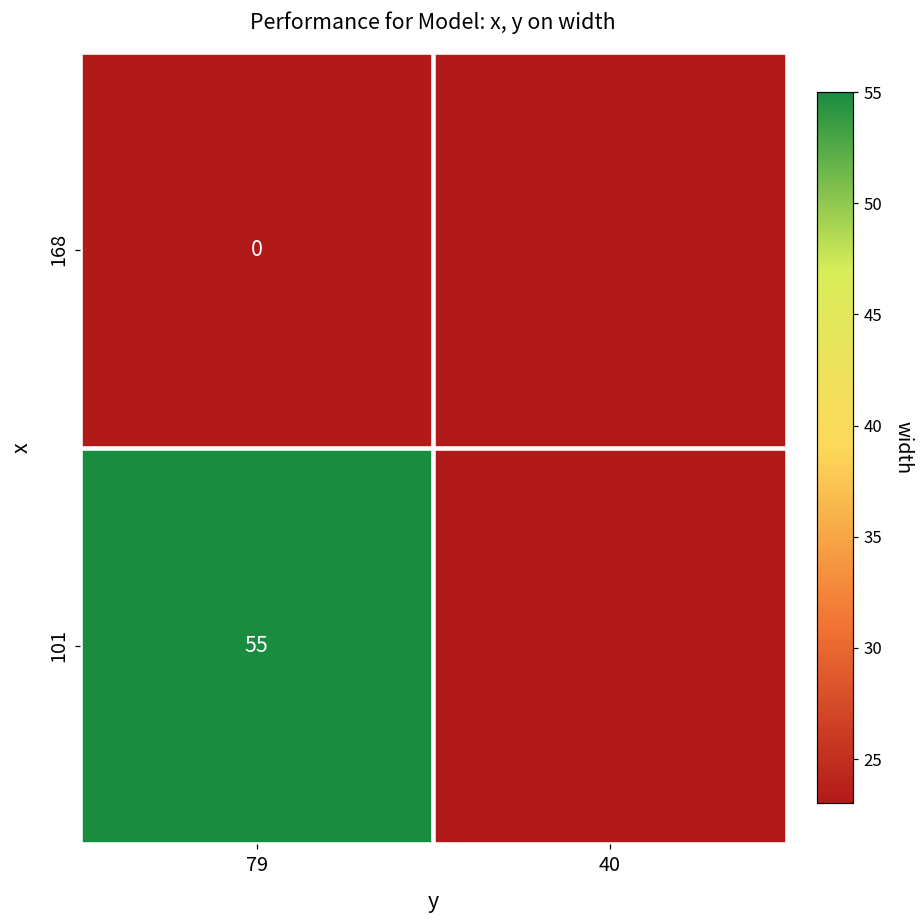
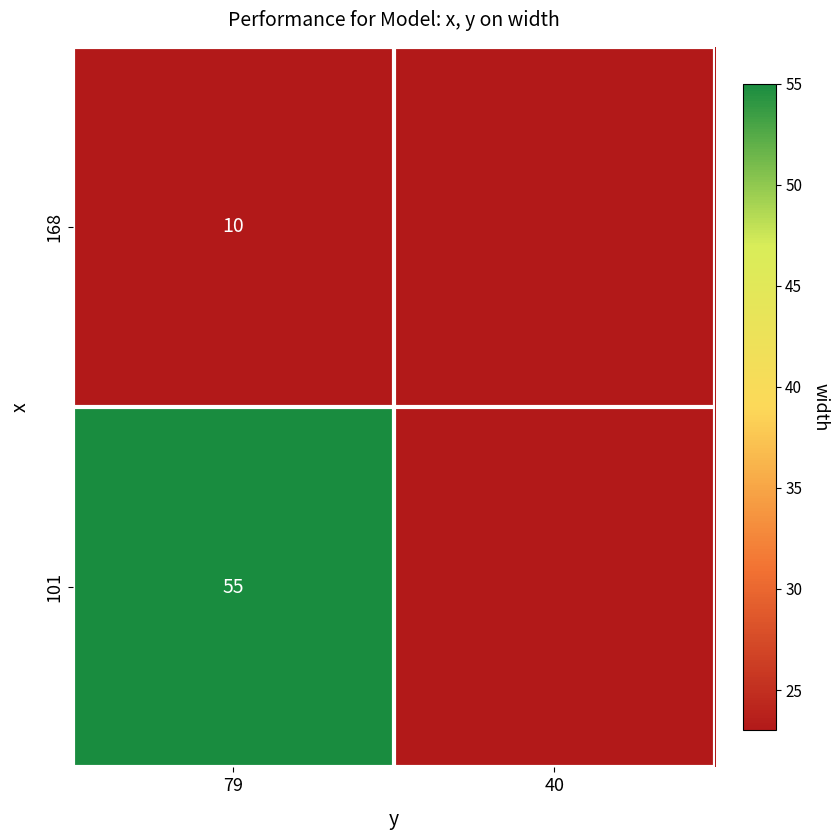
168, 79: 0 -> 10
